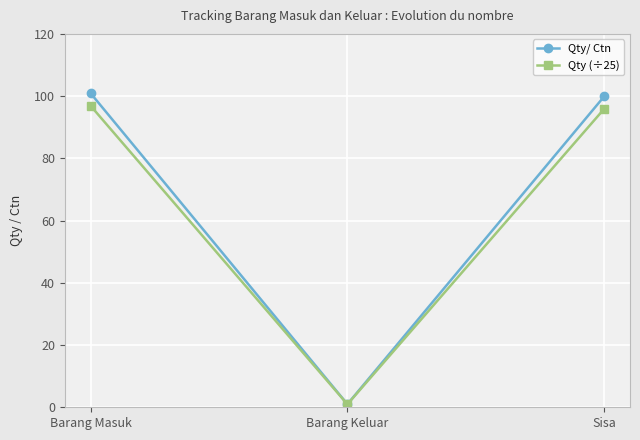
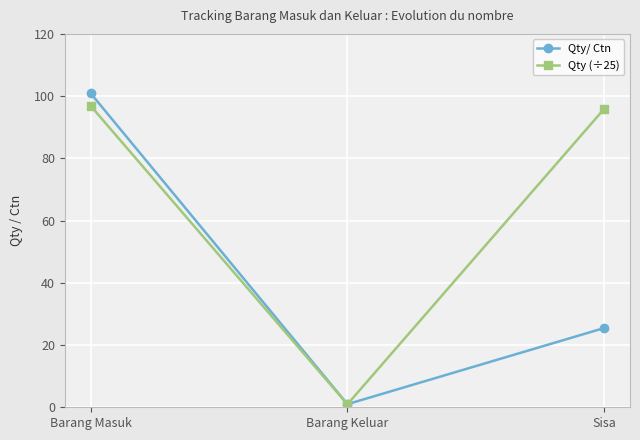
Qty/ Ctn, Sisa: 100 -> 25
